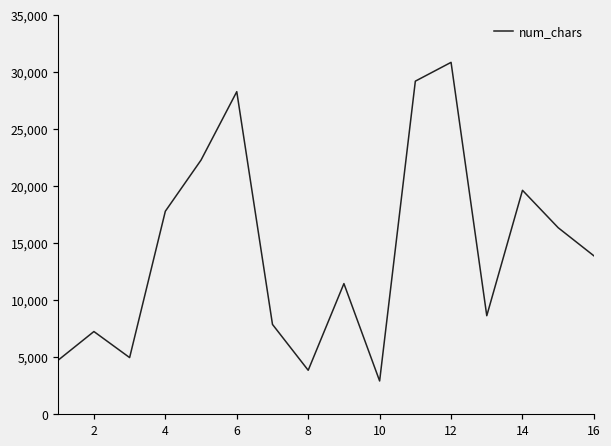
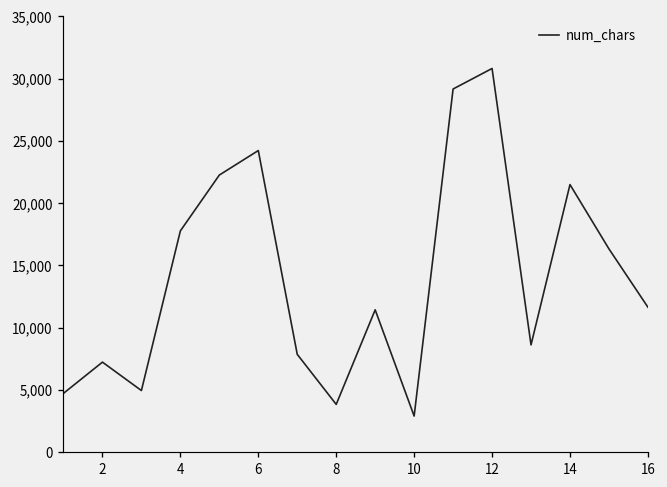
6: 28,300 -> 24,200
14: 19,600 -> 21,500
16: 13,900 -> 11,600
